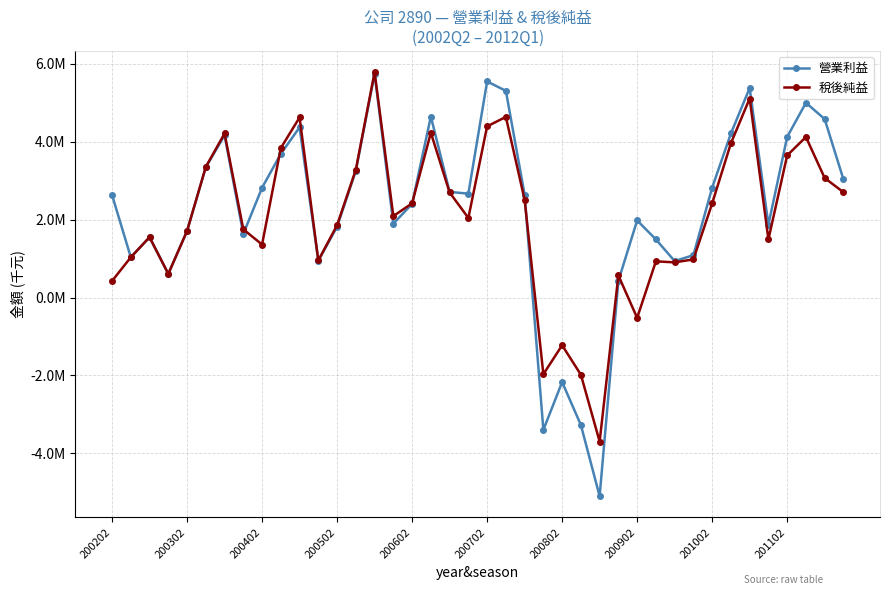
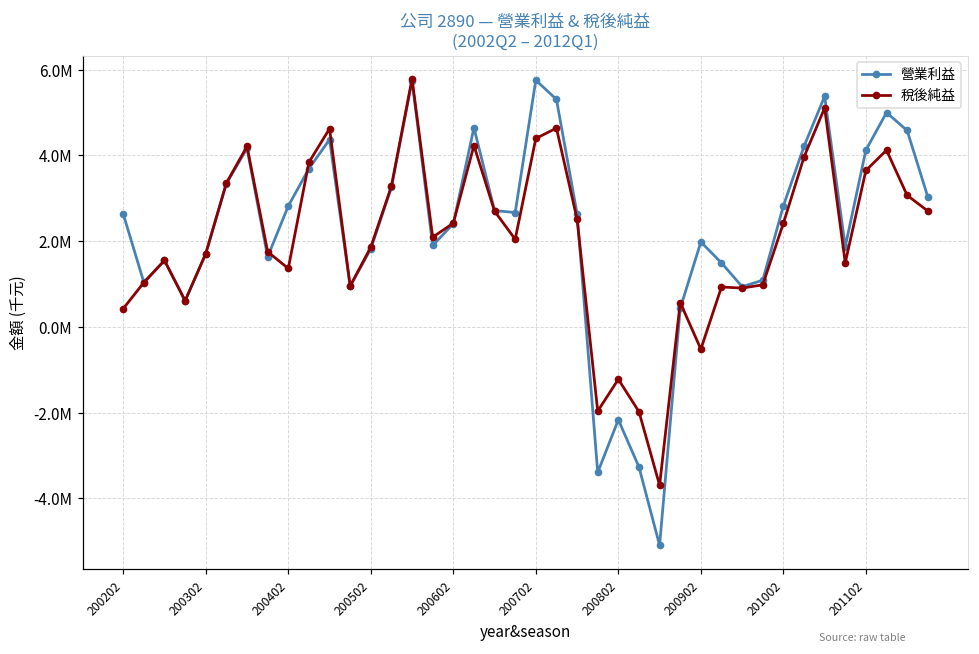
營業利益, 200702: 5500000 -> 5800000
